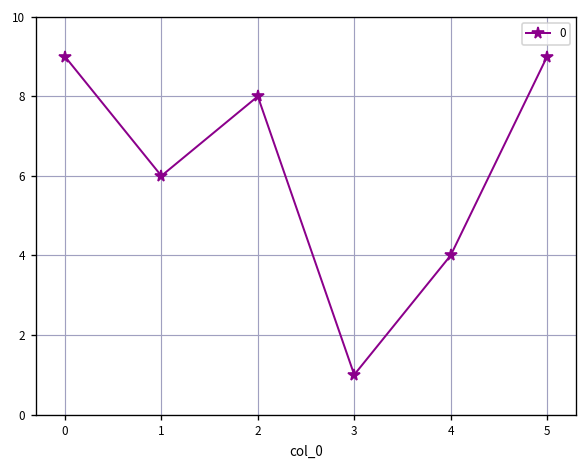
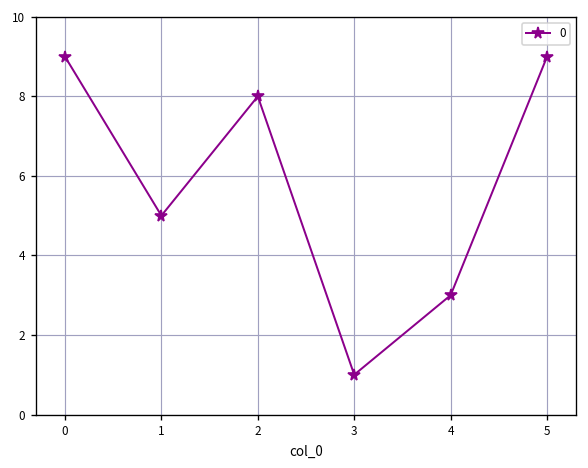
1: 6 -> 5
4: 4 -> 3
